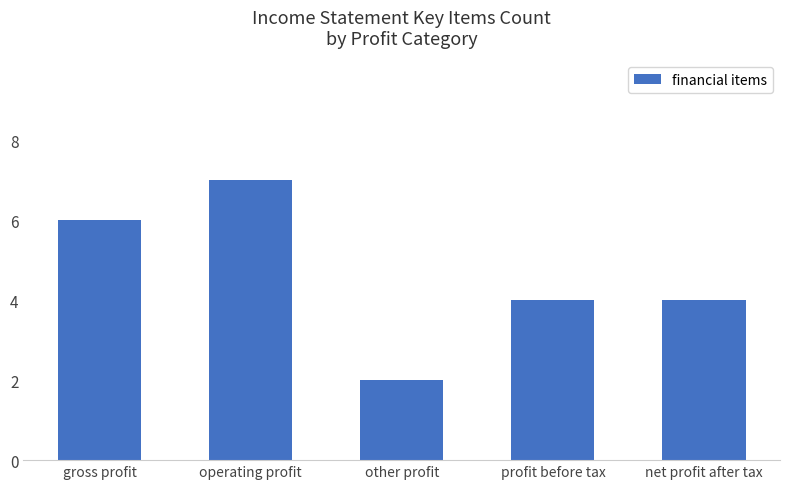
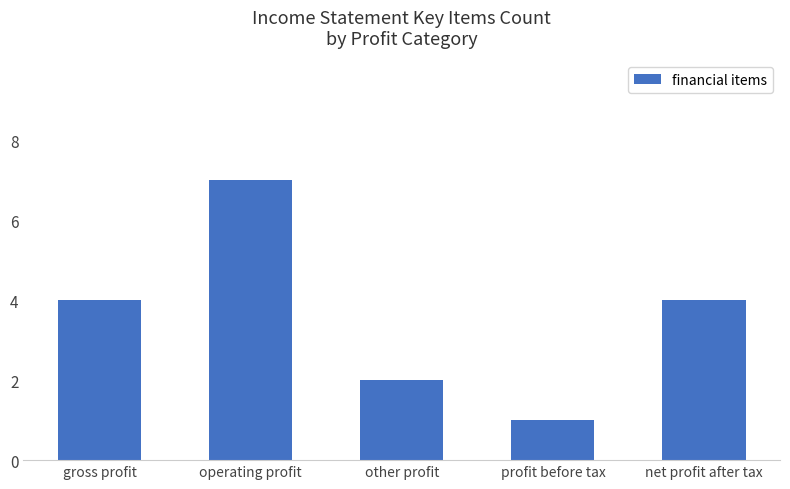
gross profit: 6 -> 4
profit before tax: 4 -> 1
